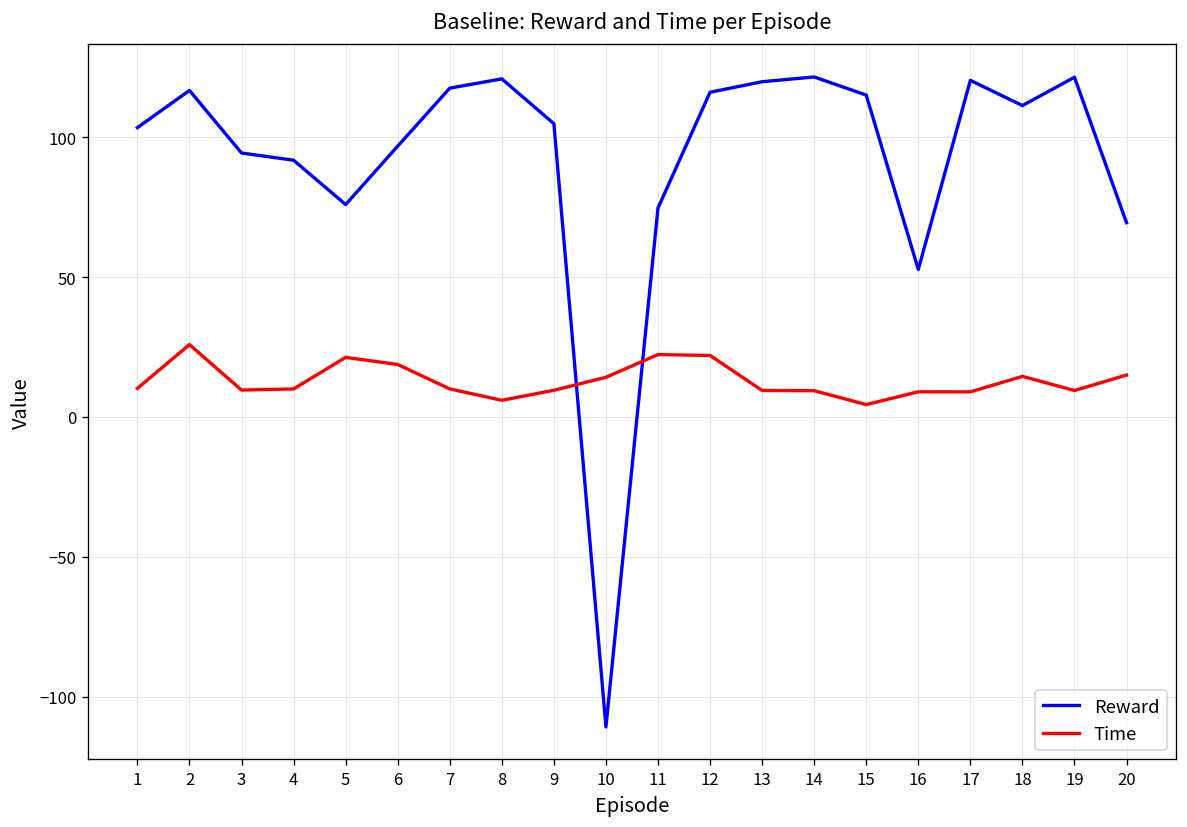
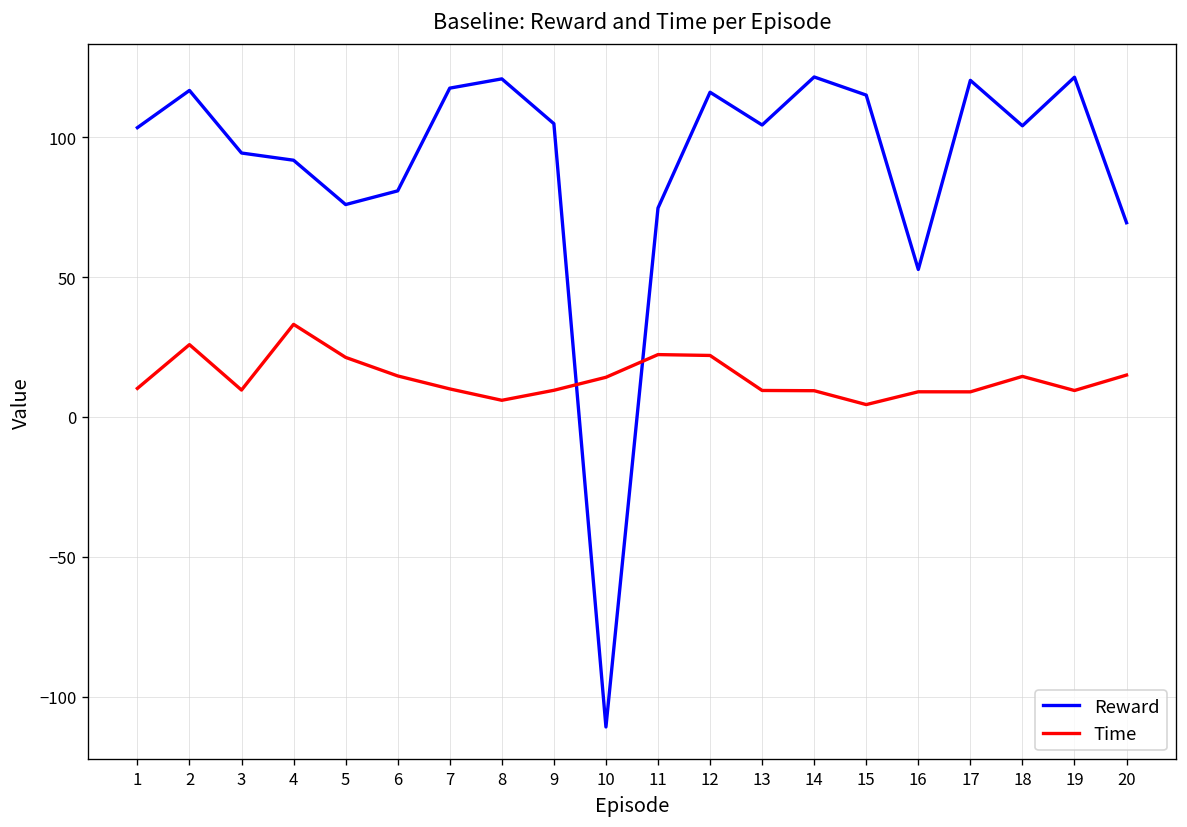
Time, 4: 10 -> 33
Reward, 6: 97 -> 81
Time, 6: 19 -> 15
Reward, 13: 120 -> 104
Reward, 18: 111 -> 104
